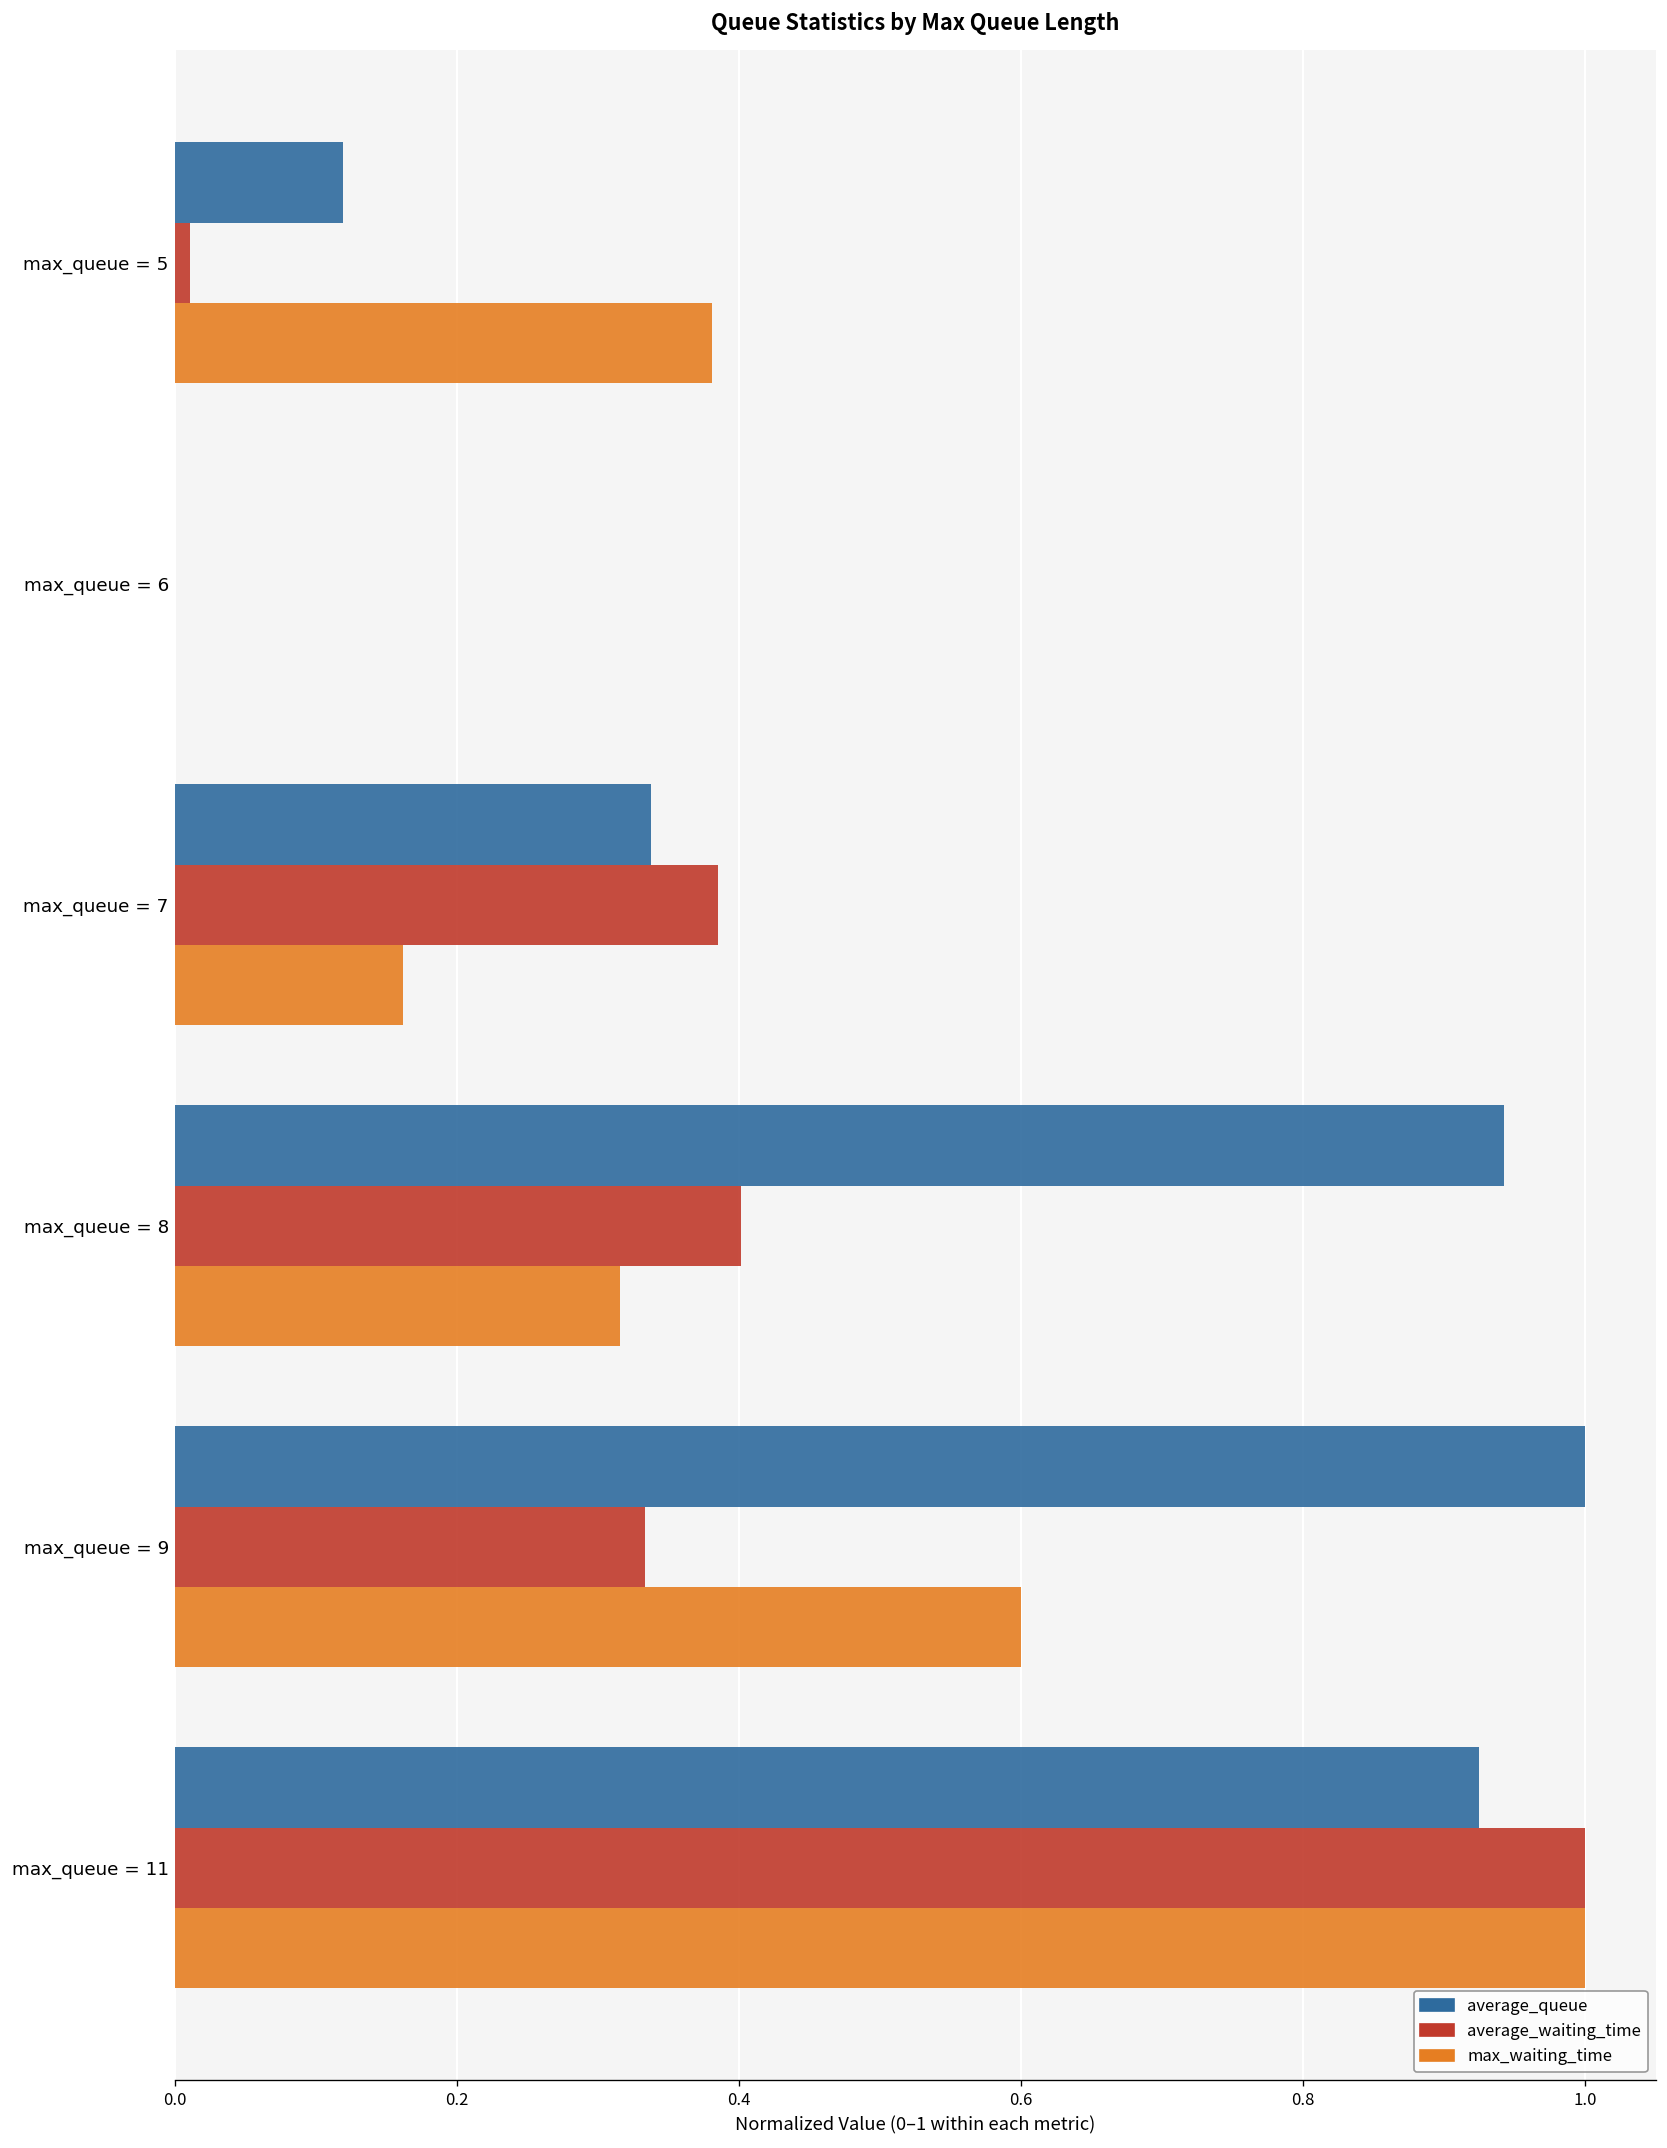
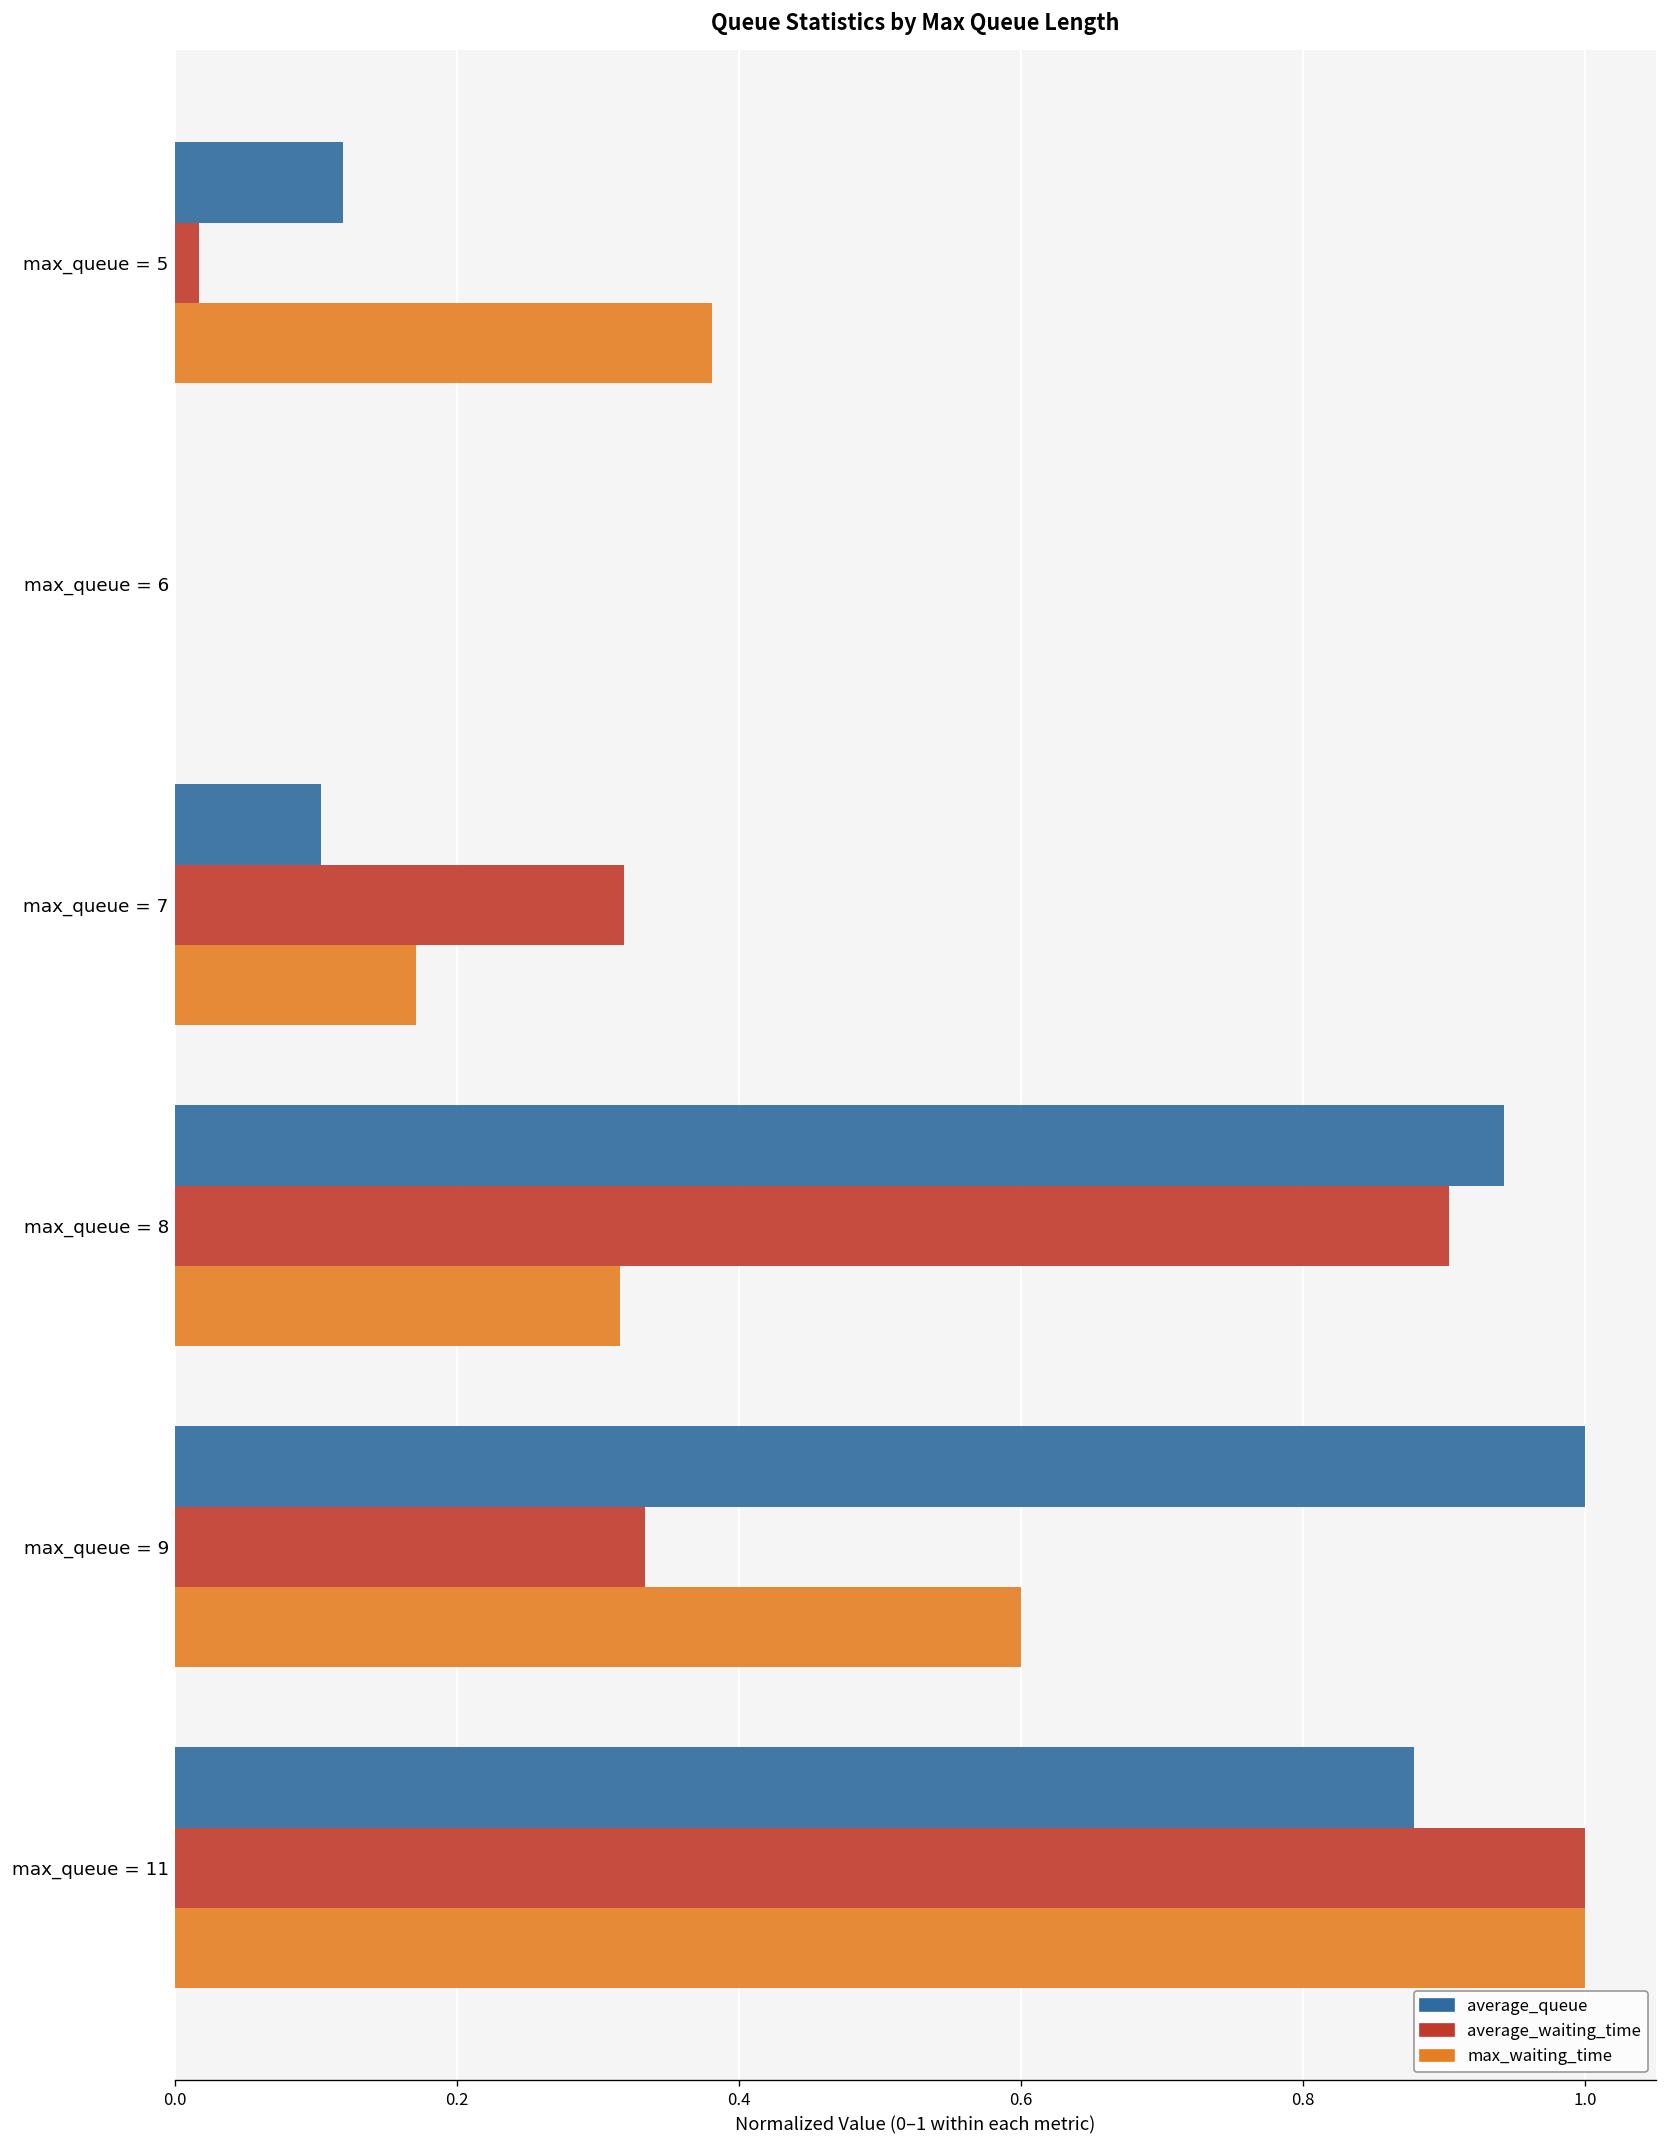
average_waiting_time, max_queue = 5: 0.011 -> 0.017
average_queue, max_queue = 7: 0.338 -> 0.104
average_waiting_time, max_queue = 7: 0.385 -> 0.318
max_waiting_time, max_queue = 7: 0.162 -> 0.171
average_waiting_time, max_queue = 8: 0.401 -> 0.903
average_queue, max_queue = 11: 0.924 -> 0.879
